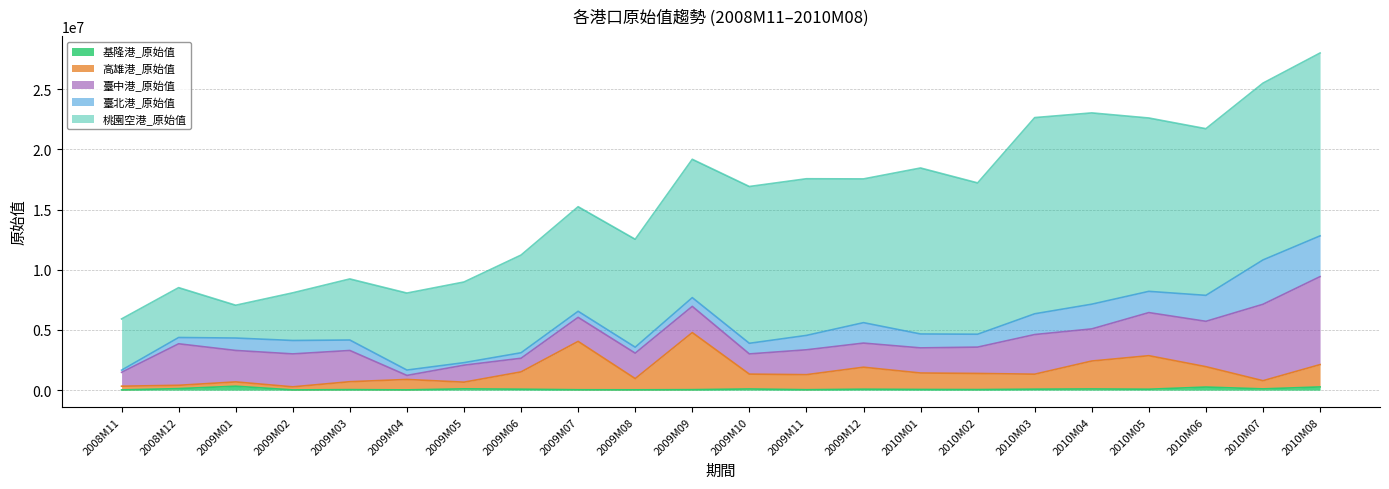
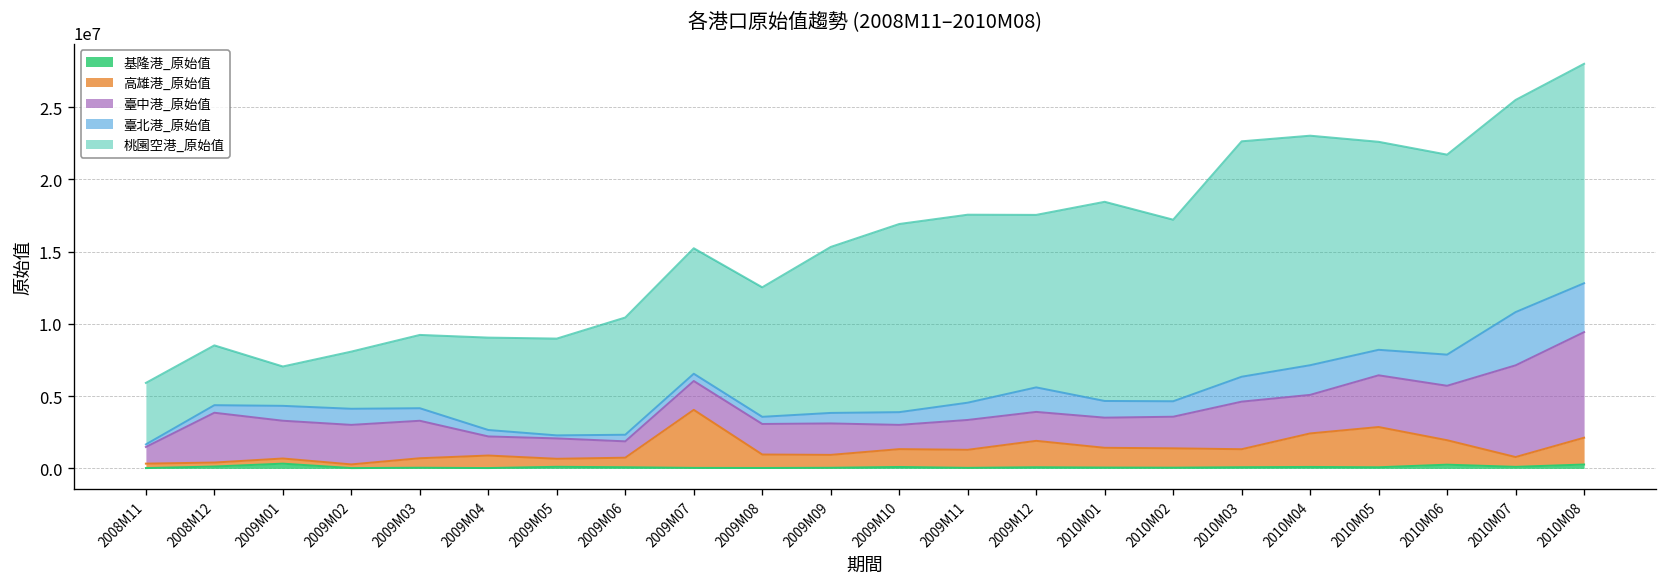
臺中港_原始值, 2009M04: 300000 -> 1300000
高雄港_原始值, 2009M06: 1400000 -> 700000
高雄港_原始值, 2009M09: 4700000 -> 900000
